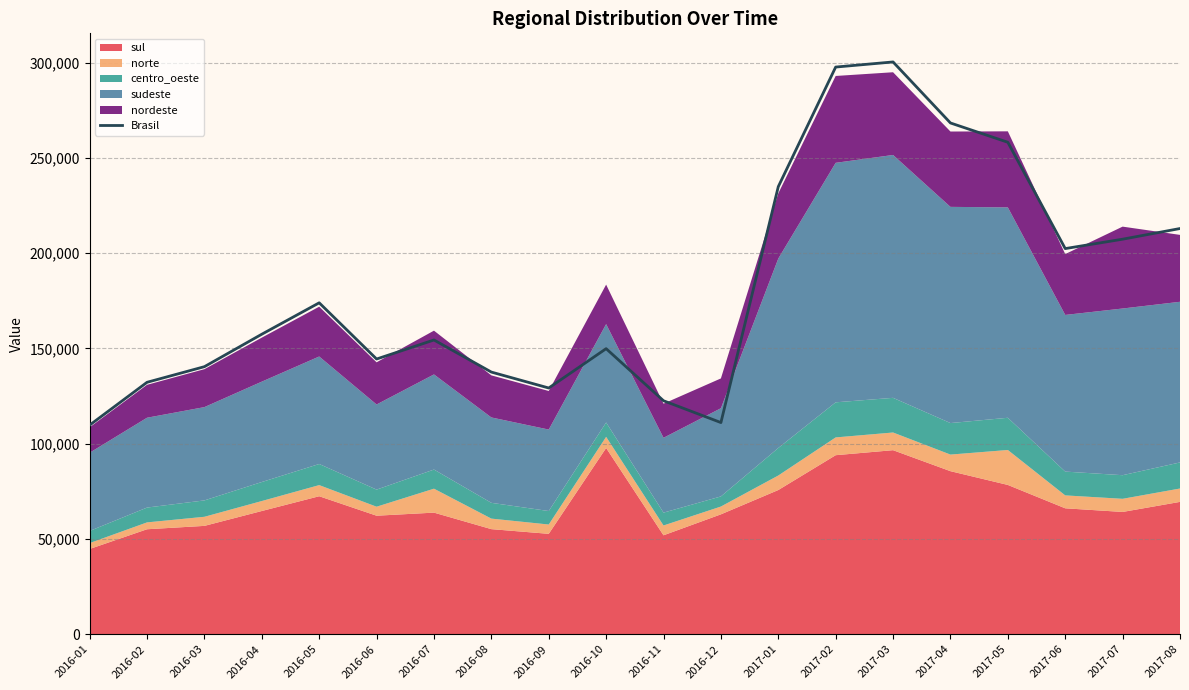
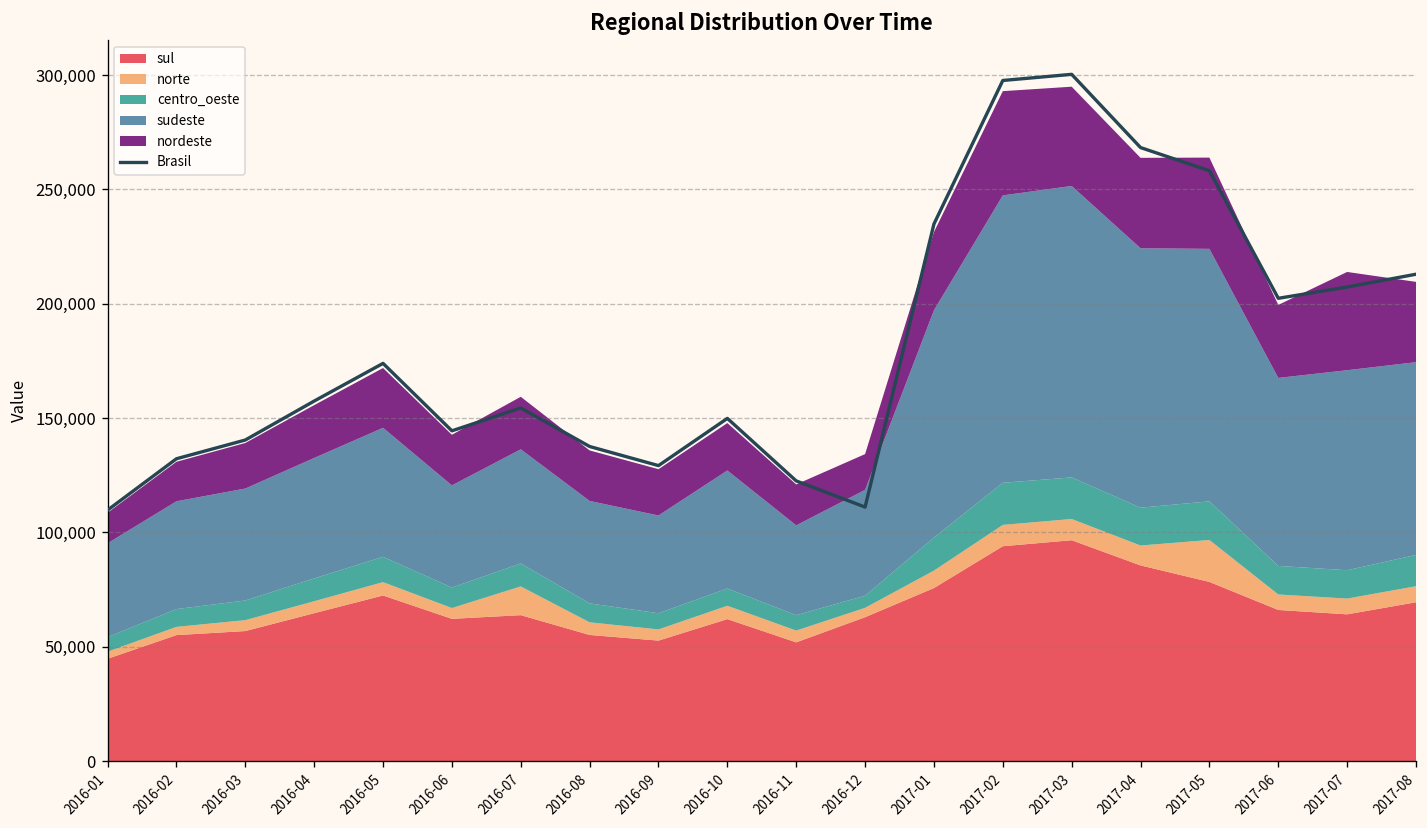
sul, 2016-10: 98,000 -> 62,000
